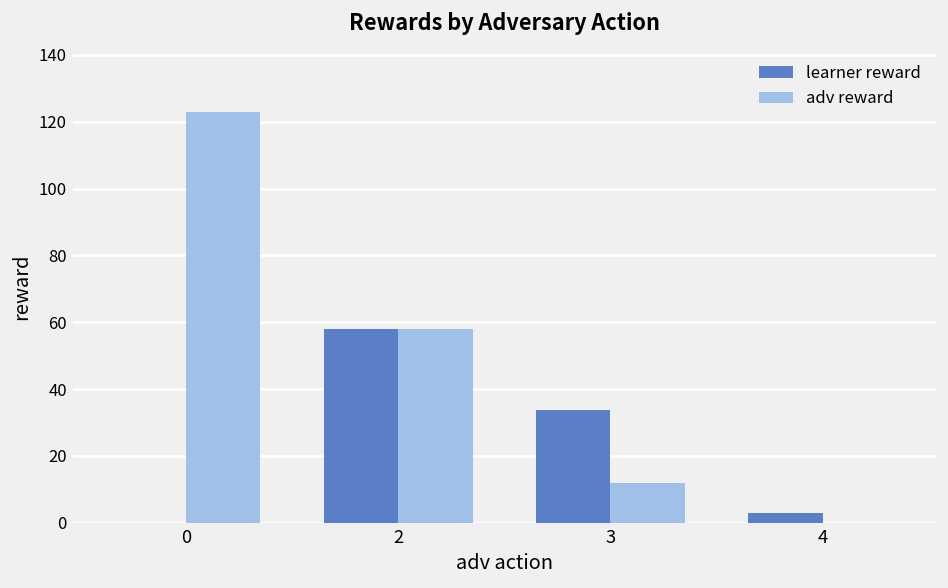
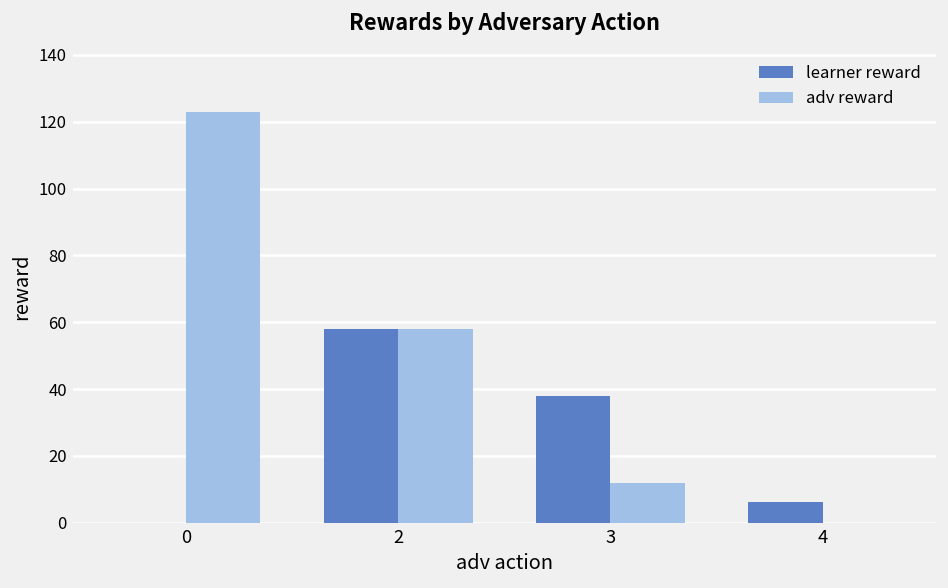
learner reward, 3: 34 -> 38
learner reward, 4: 3 -> 6
